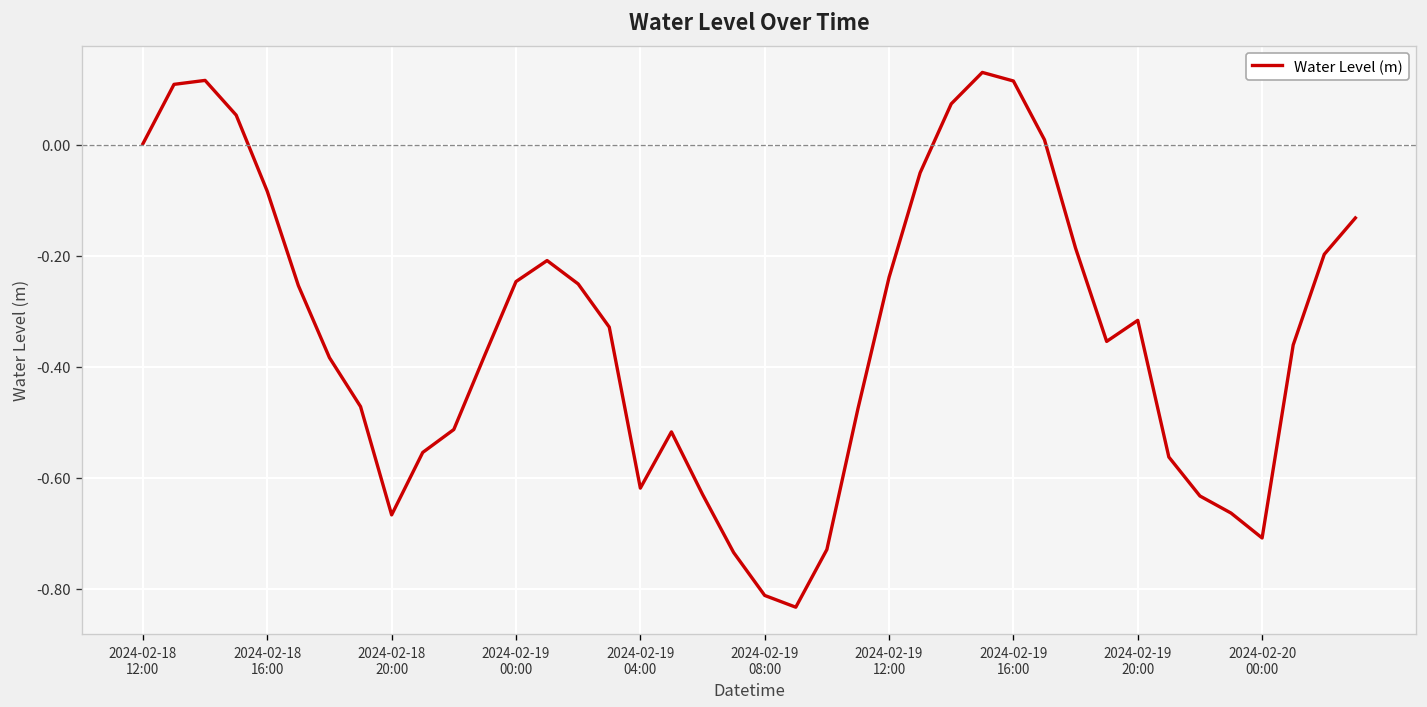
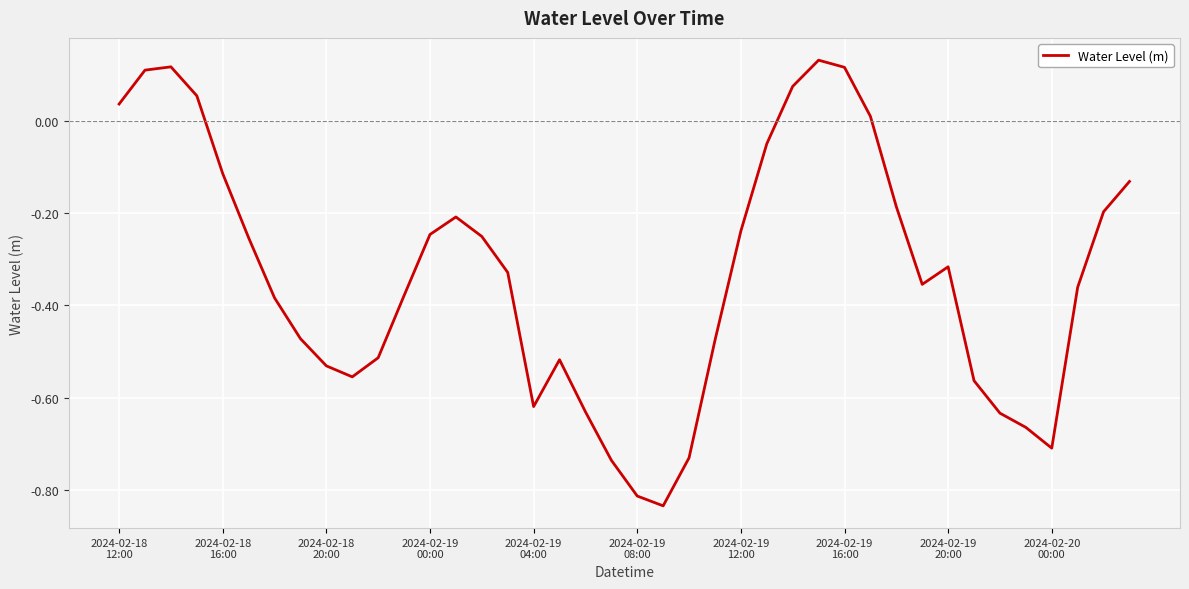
2024-02-18 12:00: 0.00 -> 0.04
2024-02-18 16:00: -0.08 -> -0.11
2024-02-18 20:00: -0.67 -> -0.53
